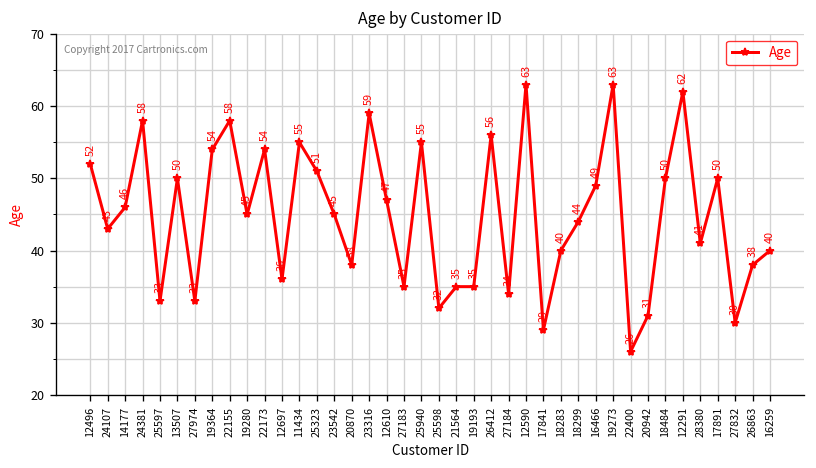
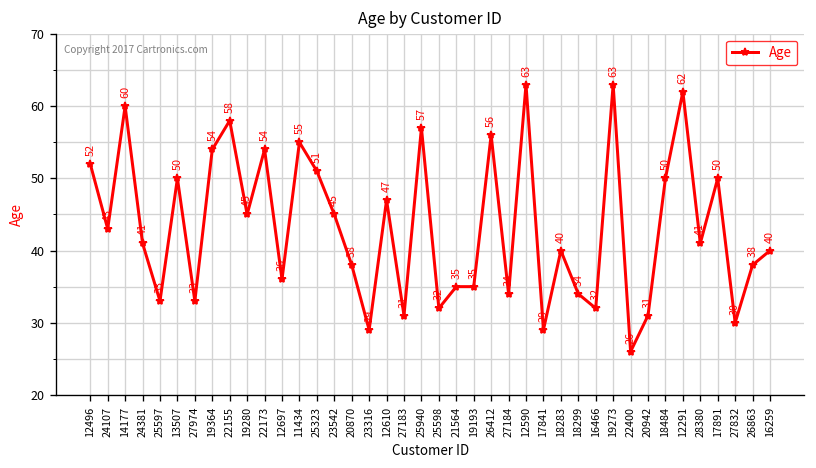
14177: 46 -> 60
24381: 58 -> 41
23316: 59 -> 29
27183: 35 -> 31
25940: 55 -> 57
18299: 44 -> 34
16466: 49 -> 32
